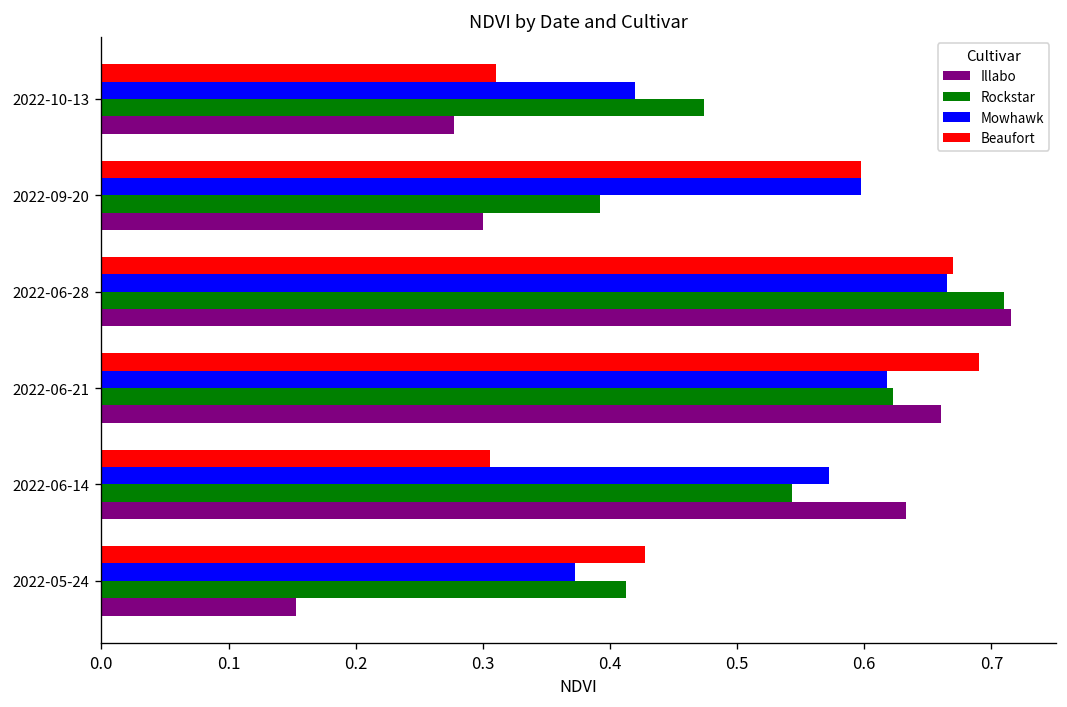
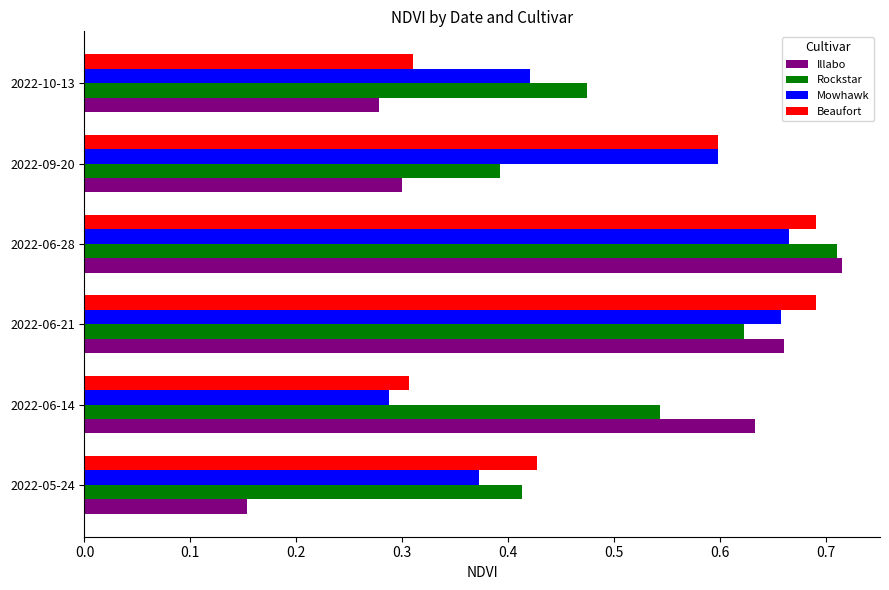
Beaufort, 2022-06-28: 0.67 -> 0.69
Mowhawk, 2022-06-21: 0.618 -> 0.657
Mowhawk, 2022-06-14: 0.573 -> 0.287
